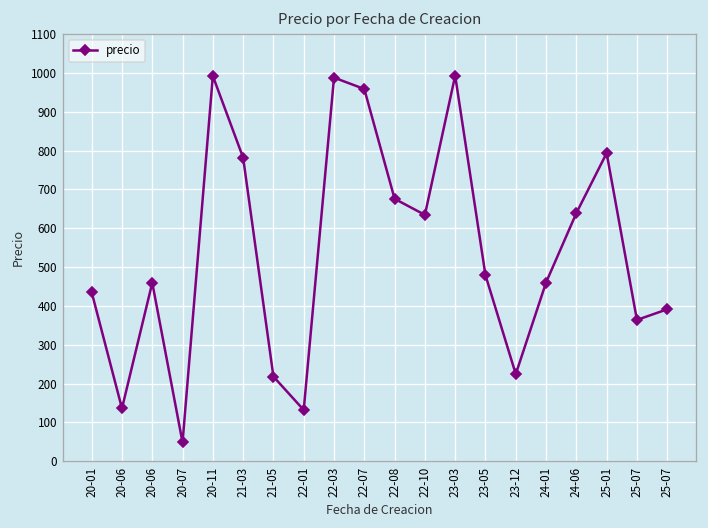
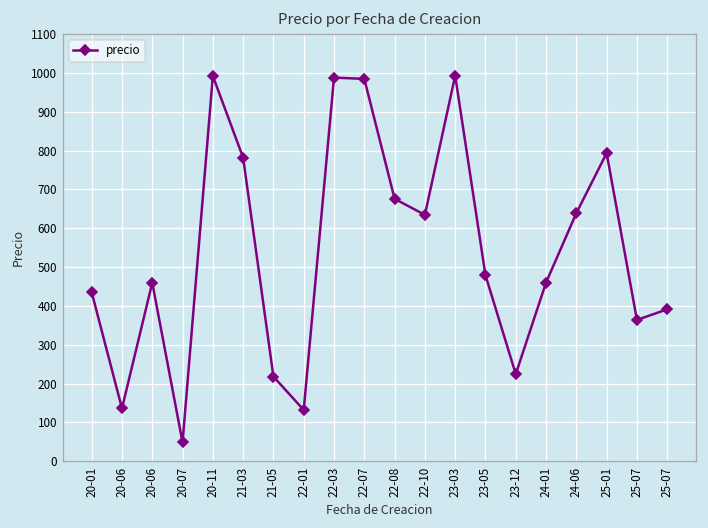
22-07: 960 -> 980
